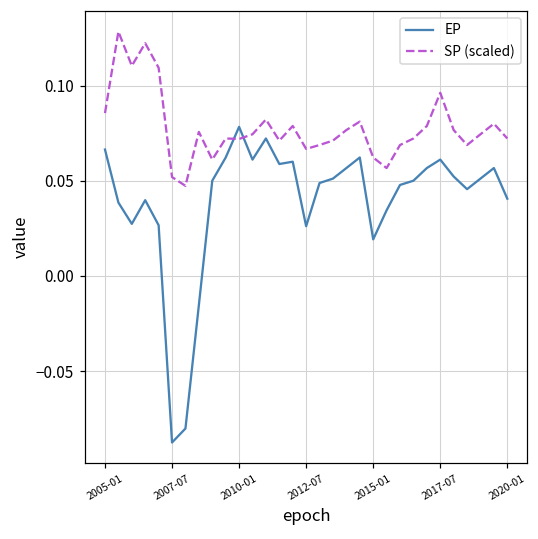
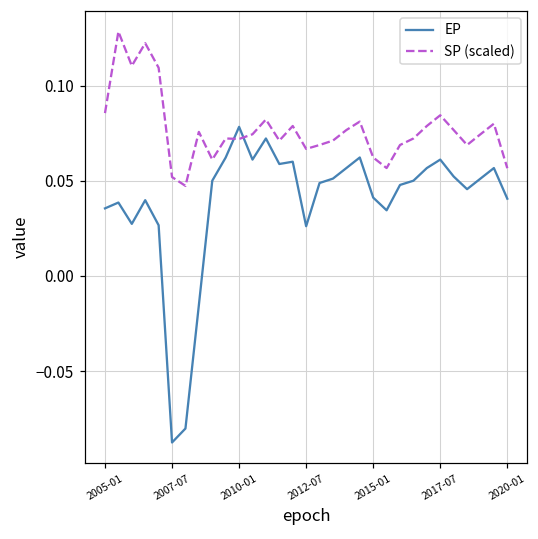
EP, 2005-01: 0.067 -> 0.036
EP, 2015-01: 0.019 -> 0.041
SP (scaled), 2017-07: 0.096 -> 0.085
SP (scaled), 2020-01: 0.072 -> 0.057
